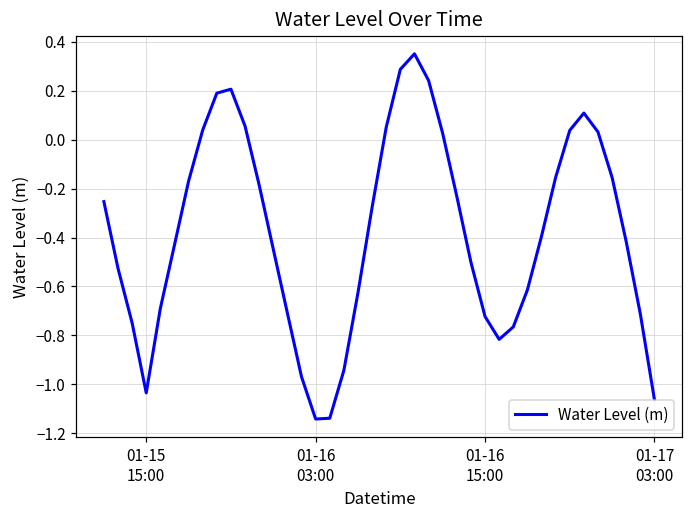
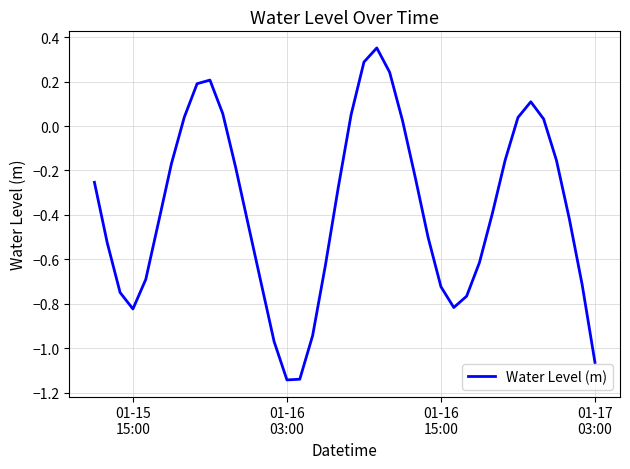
01-15 15:00: -1.04 -> -0.82
